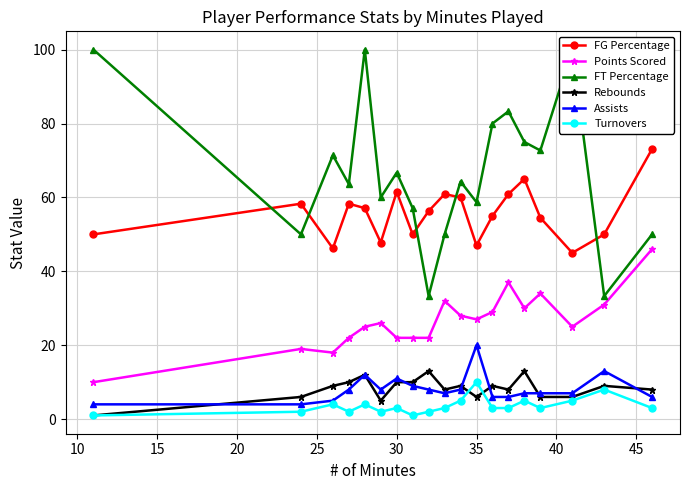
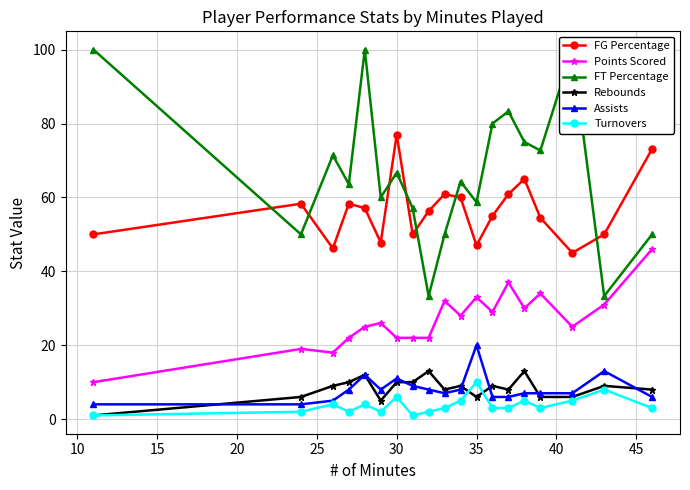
FG Percentage, 30: 62 -> 77
Turnovers, 30: 3 -> 6
Points Scored, 35: 27 -> 33
